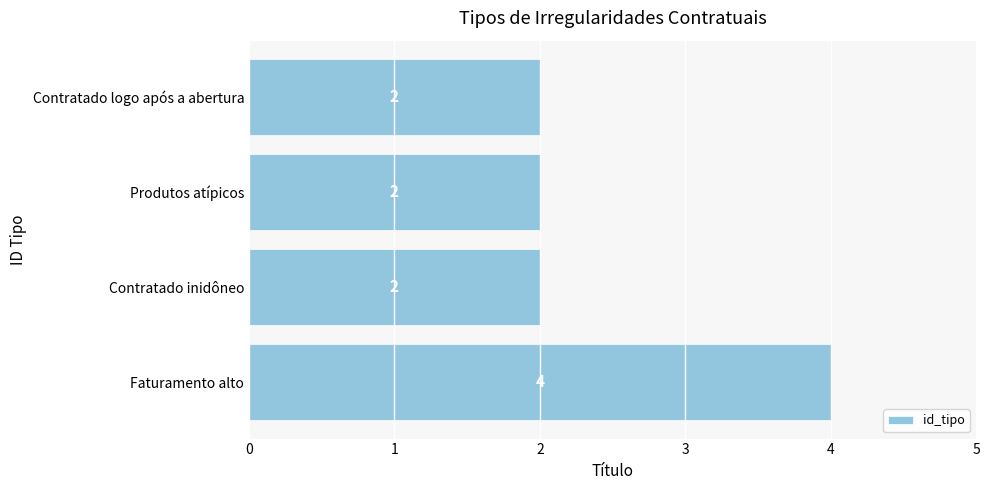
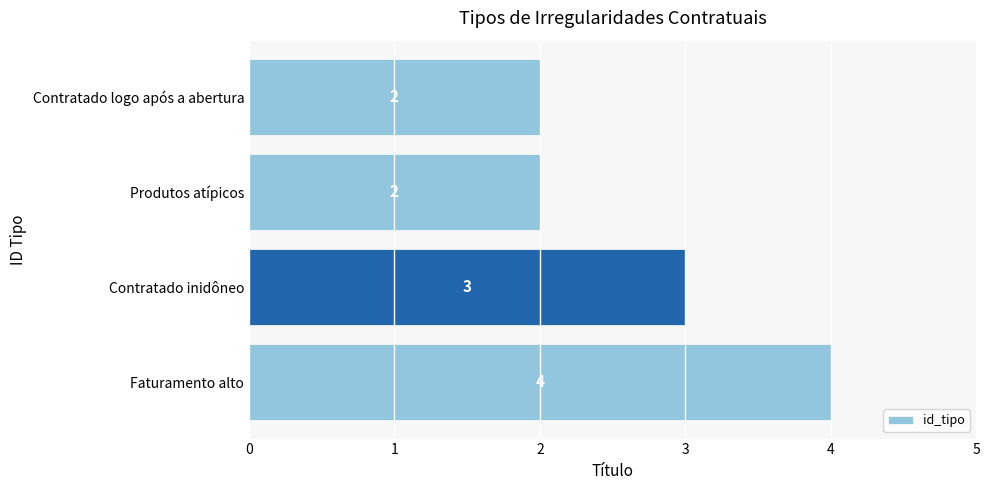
Contratado inidôneo: 2 -> 3
